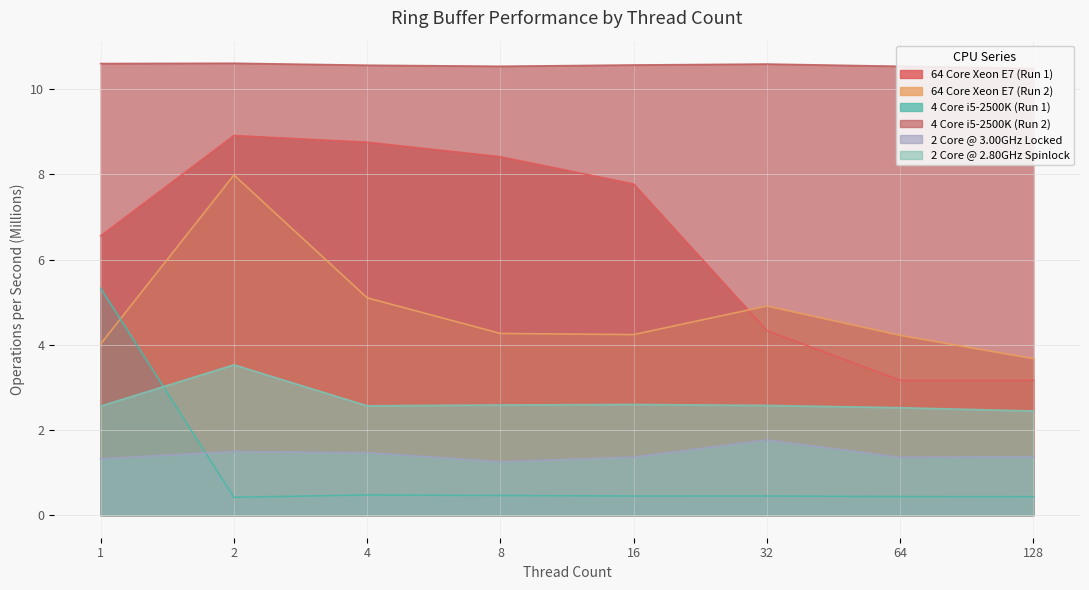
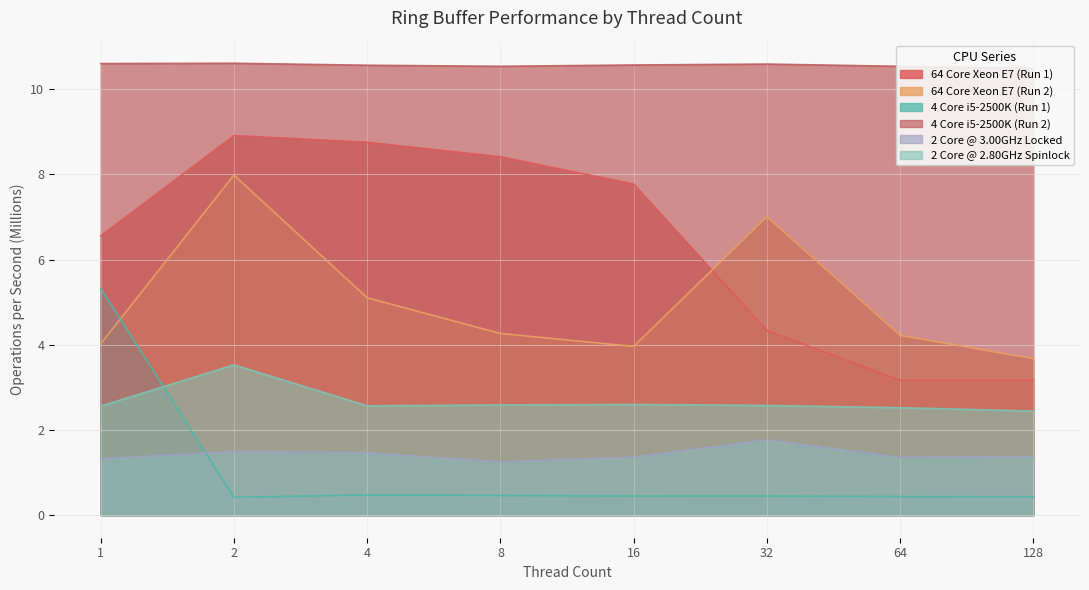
64 Core Xeon E7 (Run 2), 16: 4.2 -> 4.0
64 Core Xeon E7 (Run 2), 32: 4.9 -> 7.0
